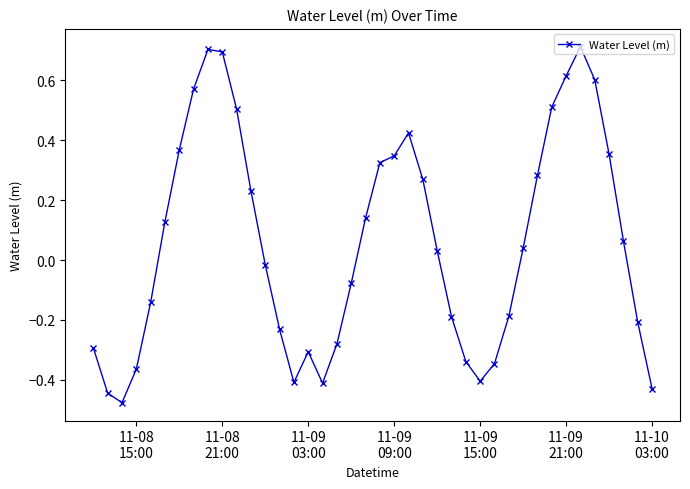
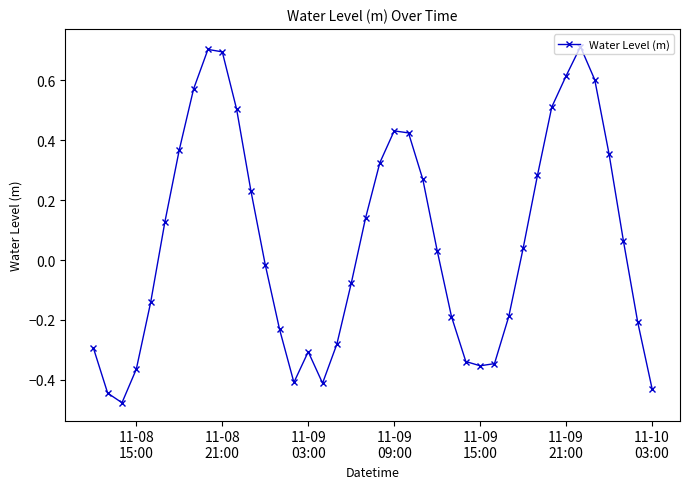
11-09 09:00: 0.35 -> 0.43
11-09 15:00: -0.40 -> -0.35
